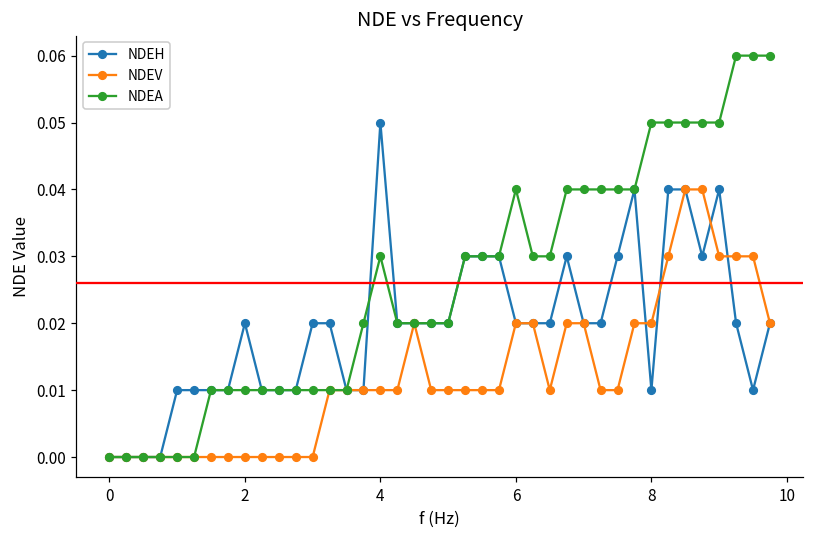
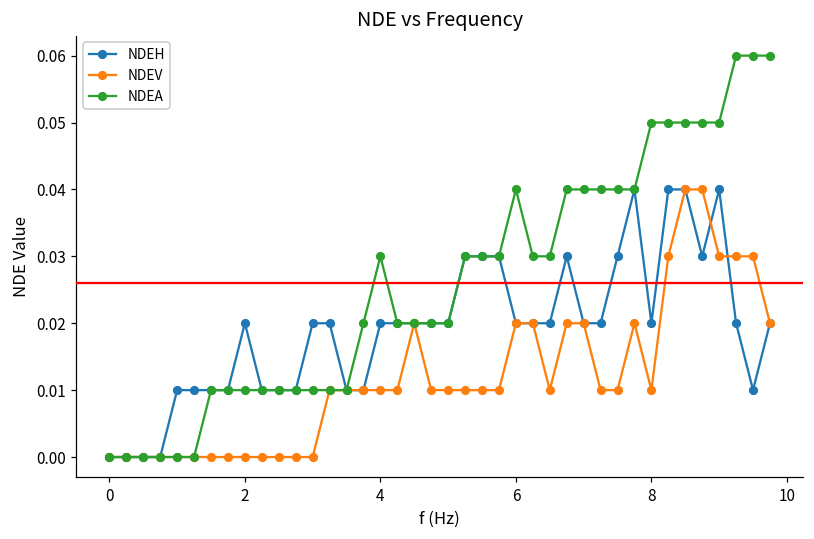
NDEH, 4: 0.05 -> 0.02
NDEH, 8: 0.01 -> 0.02
NDEV, 8: 0.02 -> 0.01
